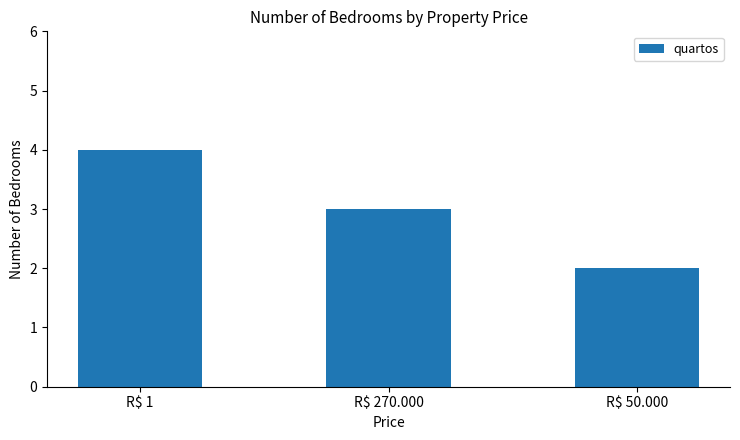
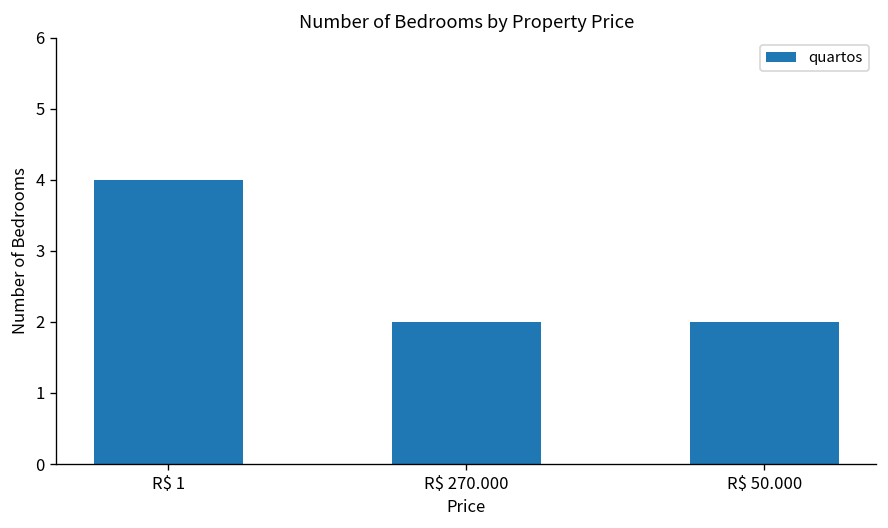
R$ 270.000: 3 -> 2
